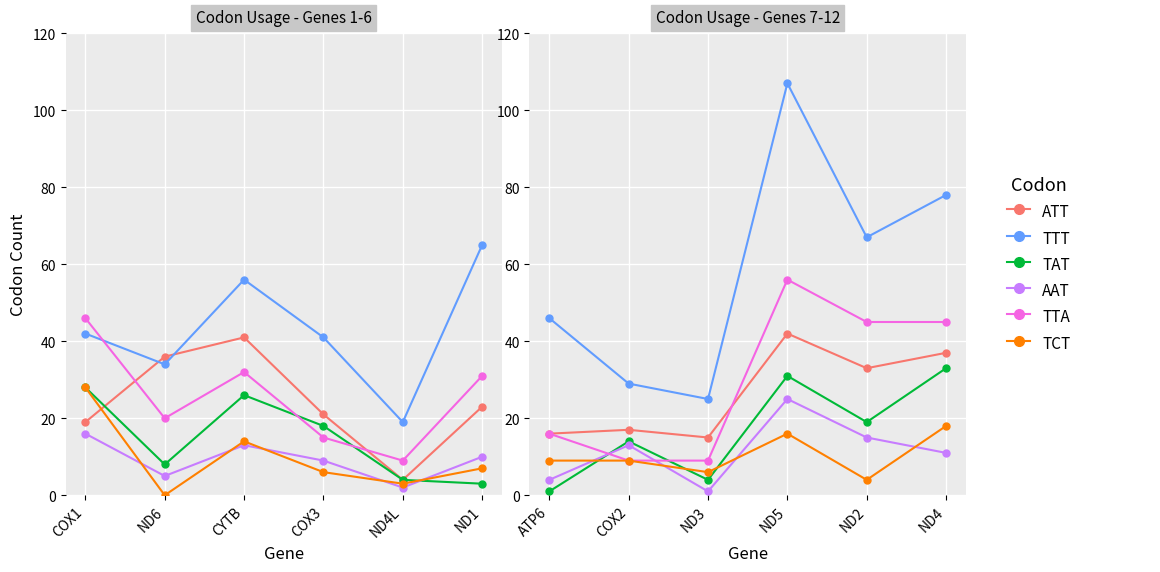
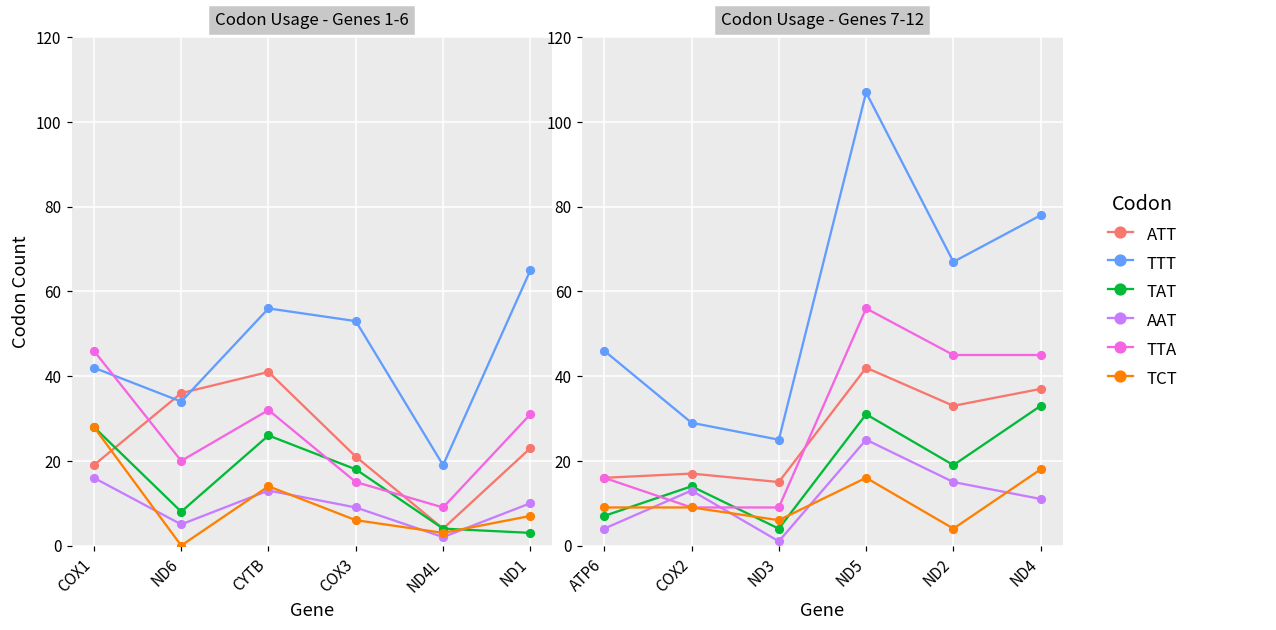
Codon Usage - Genes 1-6, TTT, COX3: 41 -> 53
Codon Usage - Genes 7-12, TAT, ATP6: 1 -> 7
